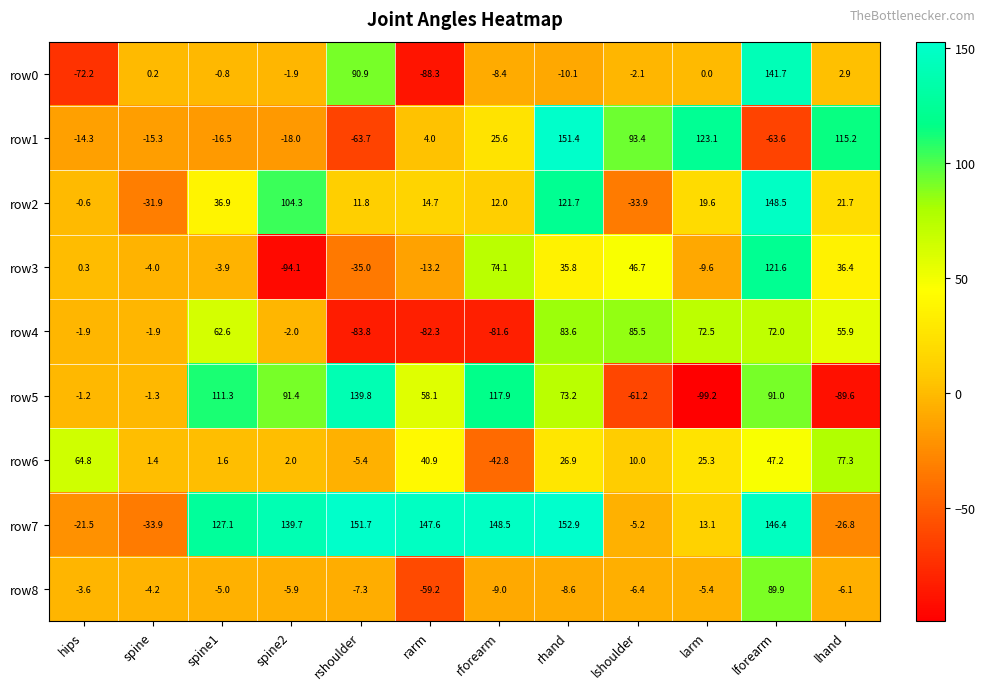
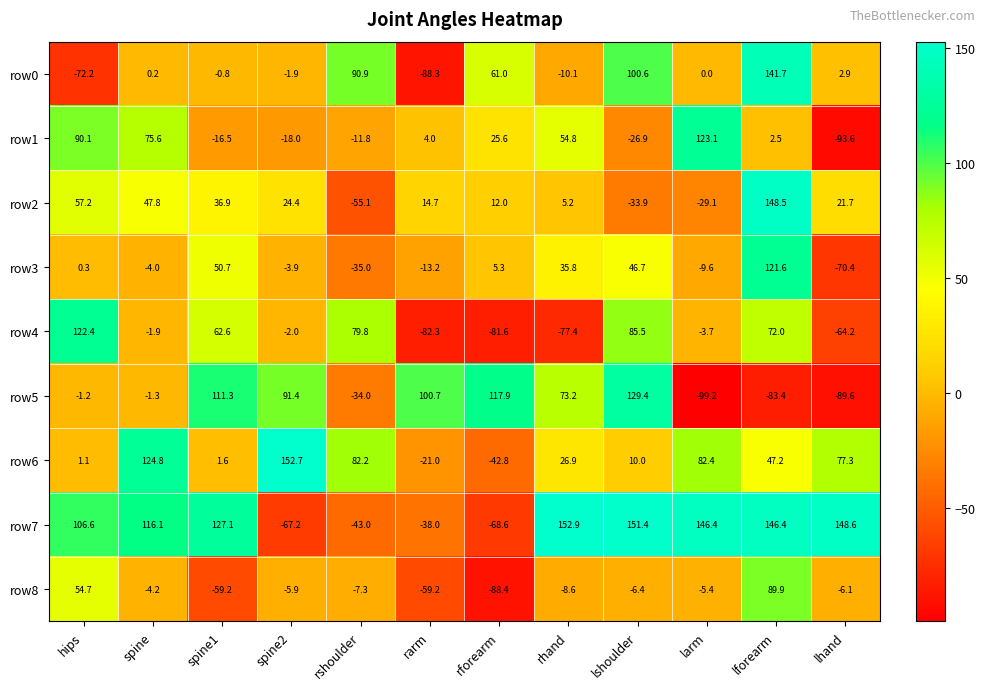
row0, rforearm: -8.4 -> 61.0
row0, lshoulder: -2.1 -> 100.6
row1, hips: -14.3 -> 90.1
row1, spine: -15.3 -> 75.6
row1, rshoulder: -63.7 -> -11.8
row1, rhand: 151.4 -> 54.8
row1, lshoulder: 93.4 -> -26.9
row1, lforearm: -63.6 -> 2.5
row1, lhand: 115.2 -> -93.6
row2, hips: -0.6 -> 57.2
row2, spine: -31.9 -> 47.8
row2, spine2: 104.3 -> 24.4
row2, rshoulder: 11.8 -> -55.1
row2, rhand: 121.7 -> 5.2
row2, larm: 19.6 -> -29.1
row3, spine1: -3.9 -> 50.7
row3, spine2: -94.1 -> -3.9
row3, rforearm: 74.1 -> 5.3
row3, lhand: 36.4 -> -70.4
row4, hips: -1.9 -> 122.4
row4, rshoulder: -83.8 -> 79.8
row4, rhand: 83.6 -> -77.4
row4, larm: 72.5 -> -3.7
row4, lhand: 55.9 -> -64.2
row5, rshoulder: 139.8 -> -34.0
row5, rarm: 58.1 -> 100.7
row5, lshoulder: -61.2 -> 129.4
row5, lforearm: 91.0 -> -83.4
row6, hips: 64.8 -> 1.1
row6, spine: 1.4 -> 124.8
row6, spine2: 2.0 -> 152.7
row6, rshoulder: -5.4 -> 82.2
row6, rarm: 40.9 -> -21.0
row6, larm: 25.3 -> 82.4
row7, hips: -21.5 -> 106.6
row7, spine: -33.9 -> 116.1
row7, spine2: 139.7 -> -67.2
row7, rshoulder: 151.7 -> -43.0
row7, rarm: 147.6 -> -38.0
row7, rforearm: 148.5 -> -68.6
row7, lshoulder: -5.2 -> 151.4
row7, larm: 13.1 -> 146.4
row7, lhand: -26.8 -> 148.6
row8, hips: -3.6 -> 54.7
row8, spine1: -5.0 -> -59.2
row8, rforearm: -9.0 -> -88.4
